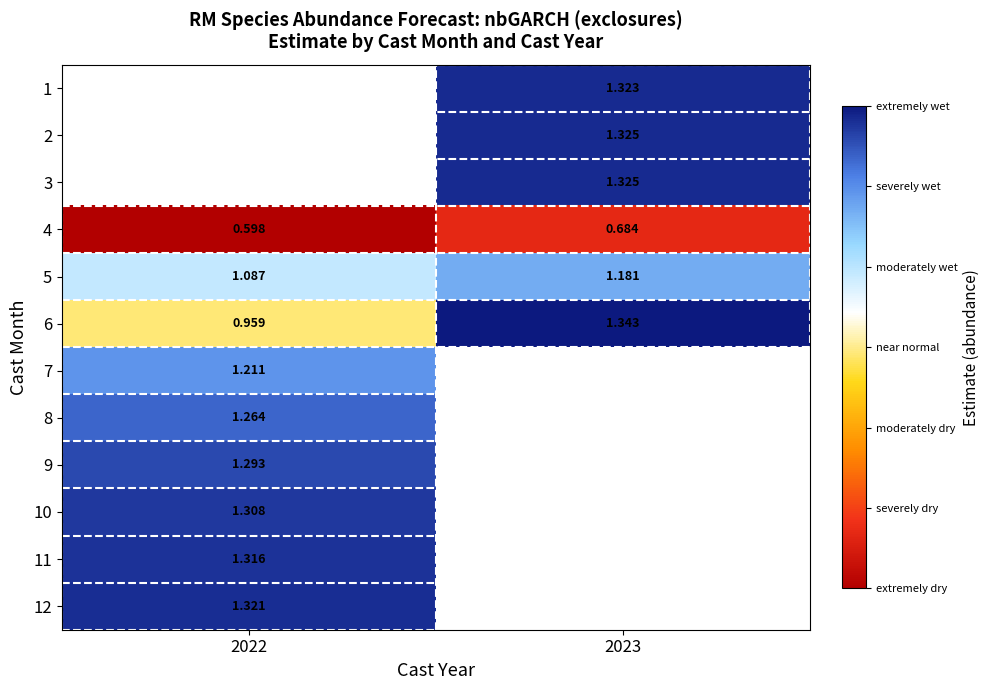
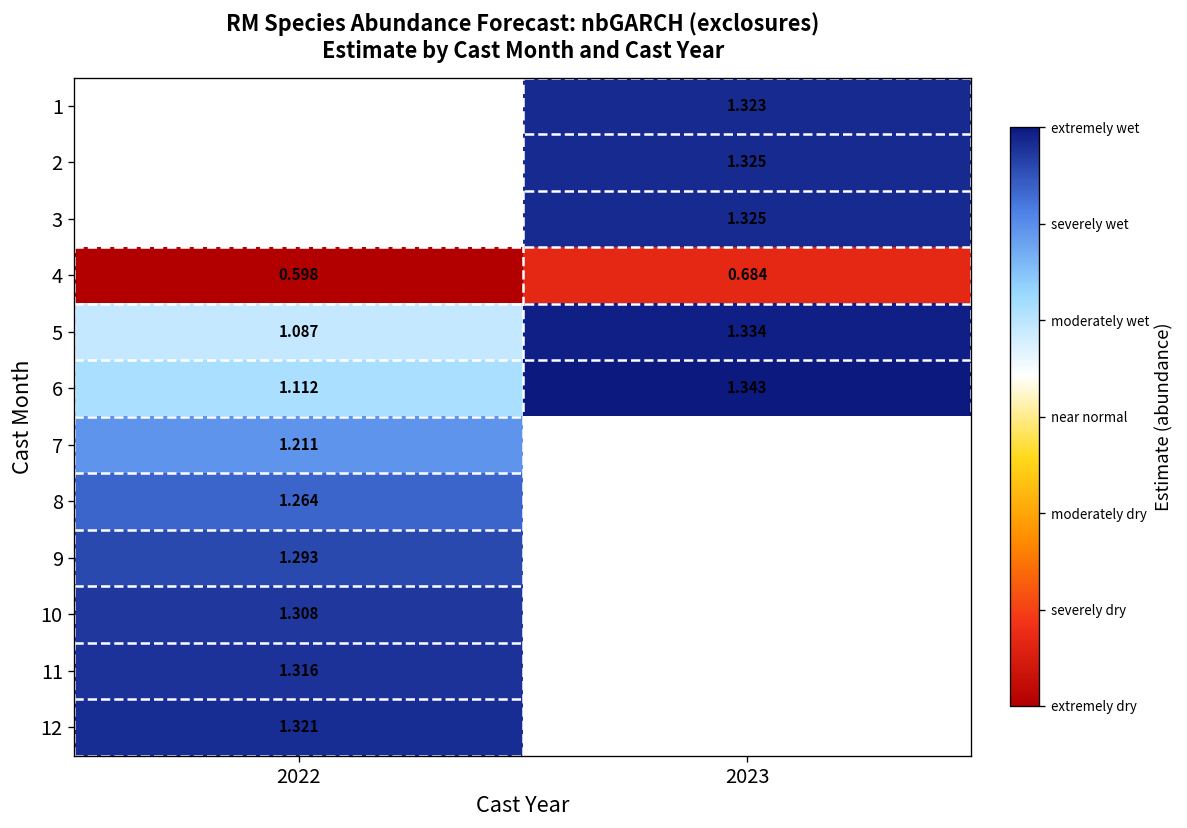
5, 2023: 1.181 -> 1.334
6, 2022: 0.959 -> 1.112
